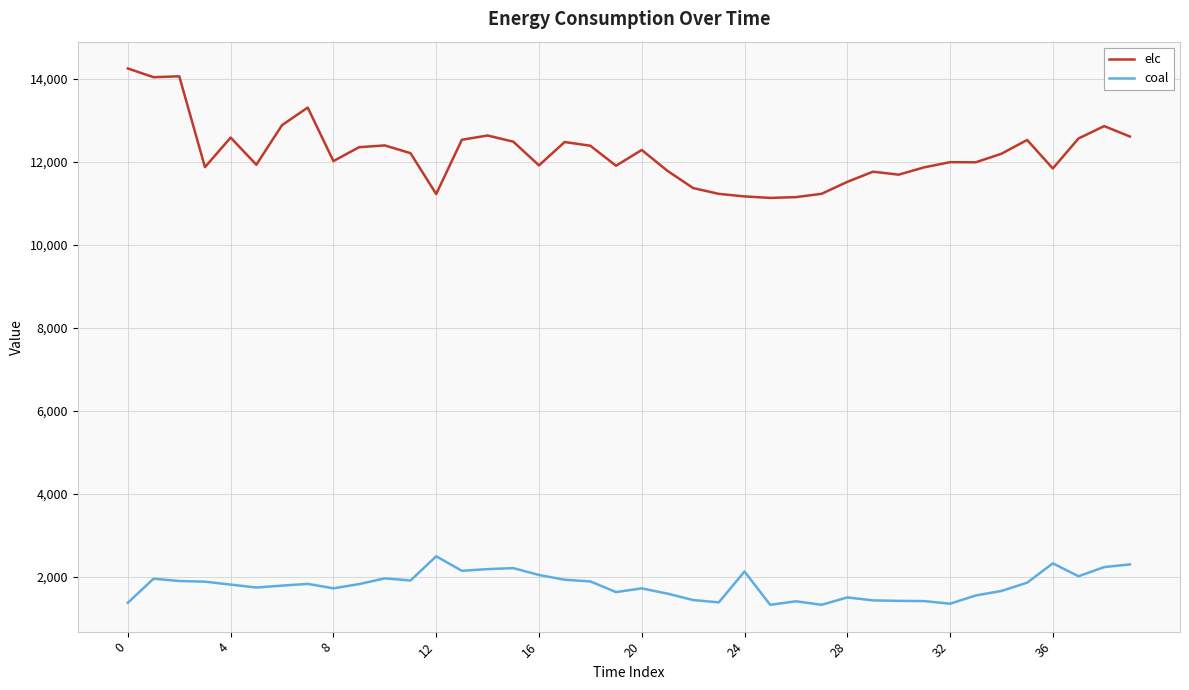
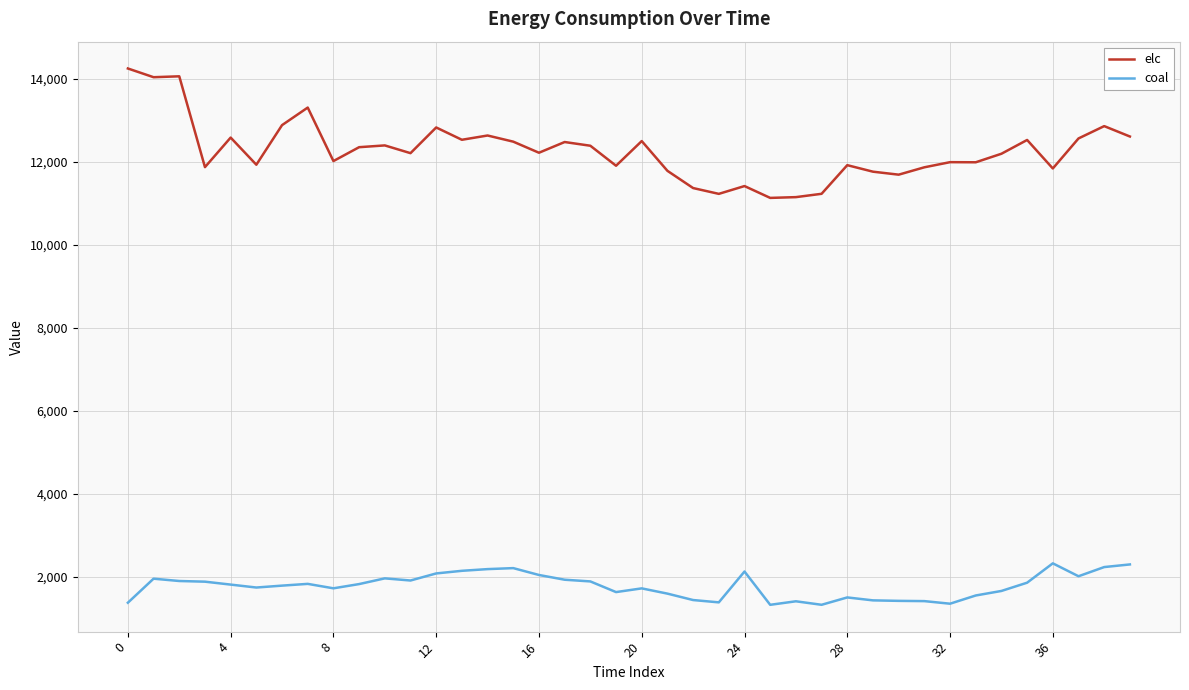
elc, 12: 11,200 -> 12,800
coal, 12: 2,500 -> 2,100
elc, 16: 11,900 -> 12,200
elc, 20: 12,300 -> 12,500
elc, 24: 11,200 -> 11,400
elc, 28: 11,500 -> 11,900
